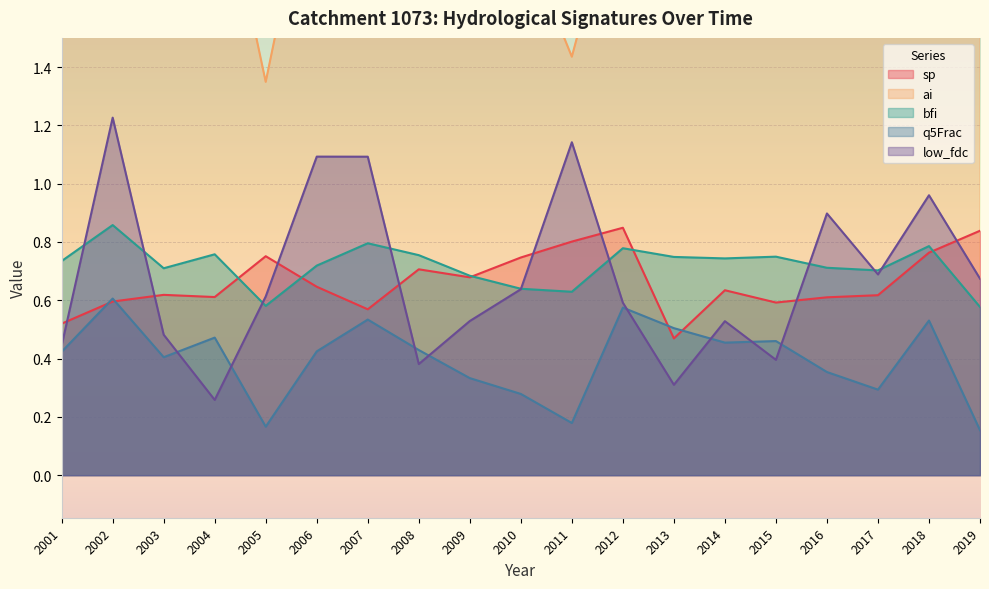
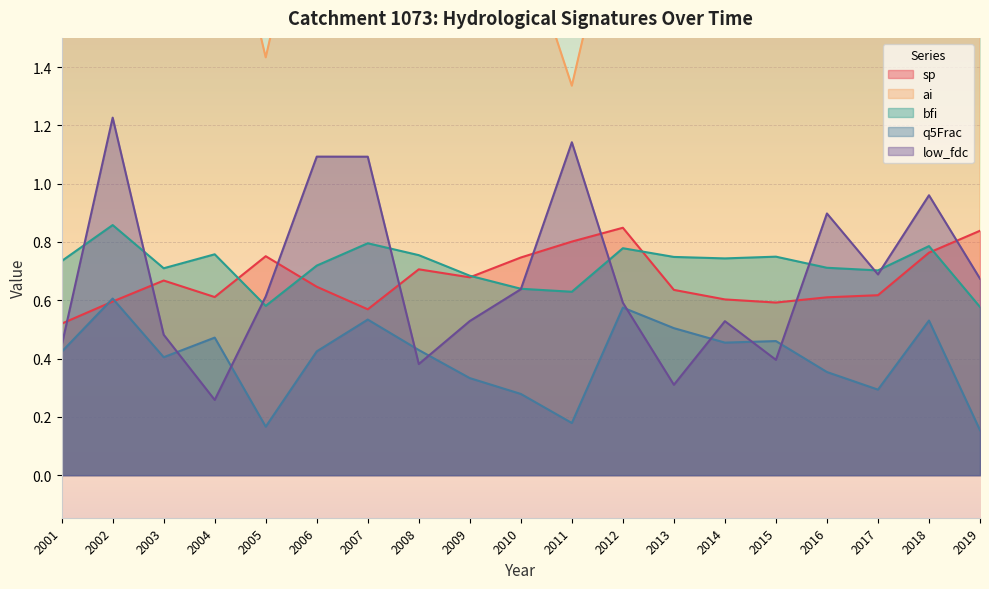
sp, 2003: 0.62 -> 0.67
ai, 2005: 1.35 -> 1.43
ai, 2011: 1.44 -> 1.34
sp, 2013: 0.47 -> 0.64
sp, 2014: 0.63 -> 0.60
